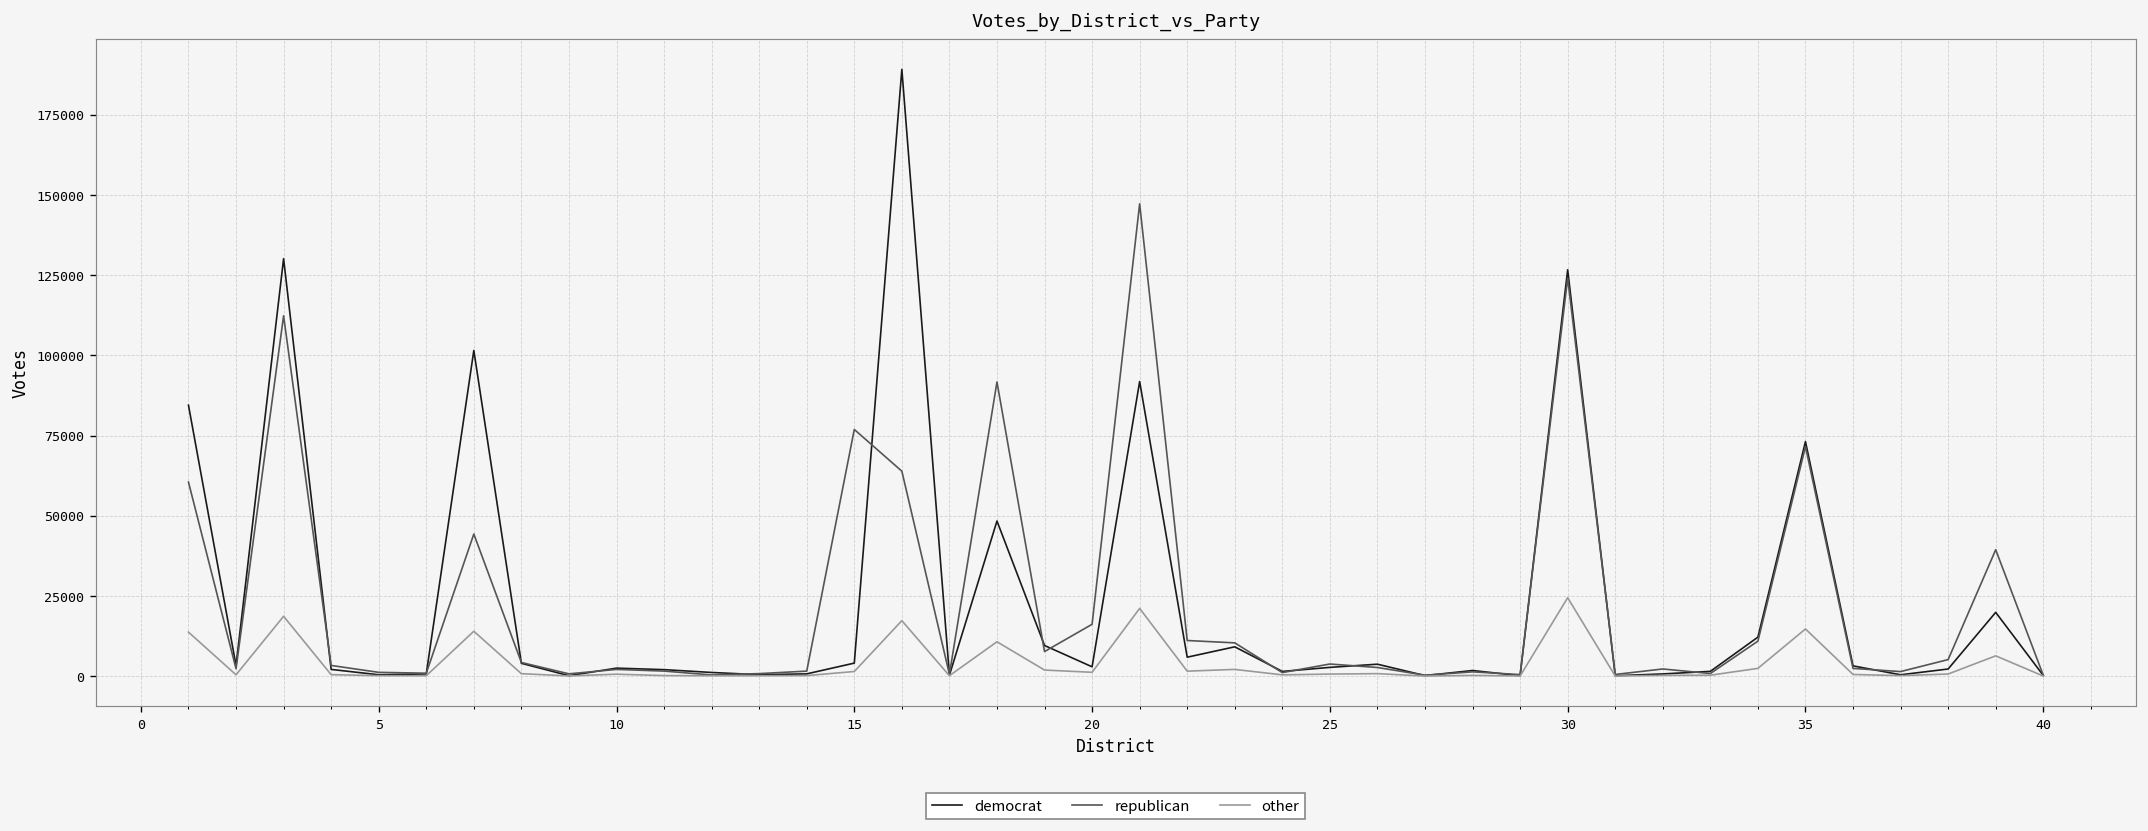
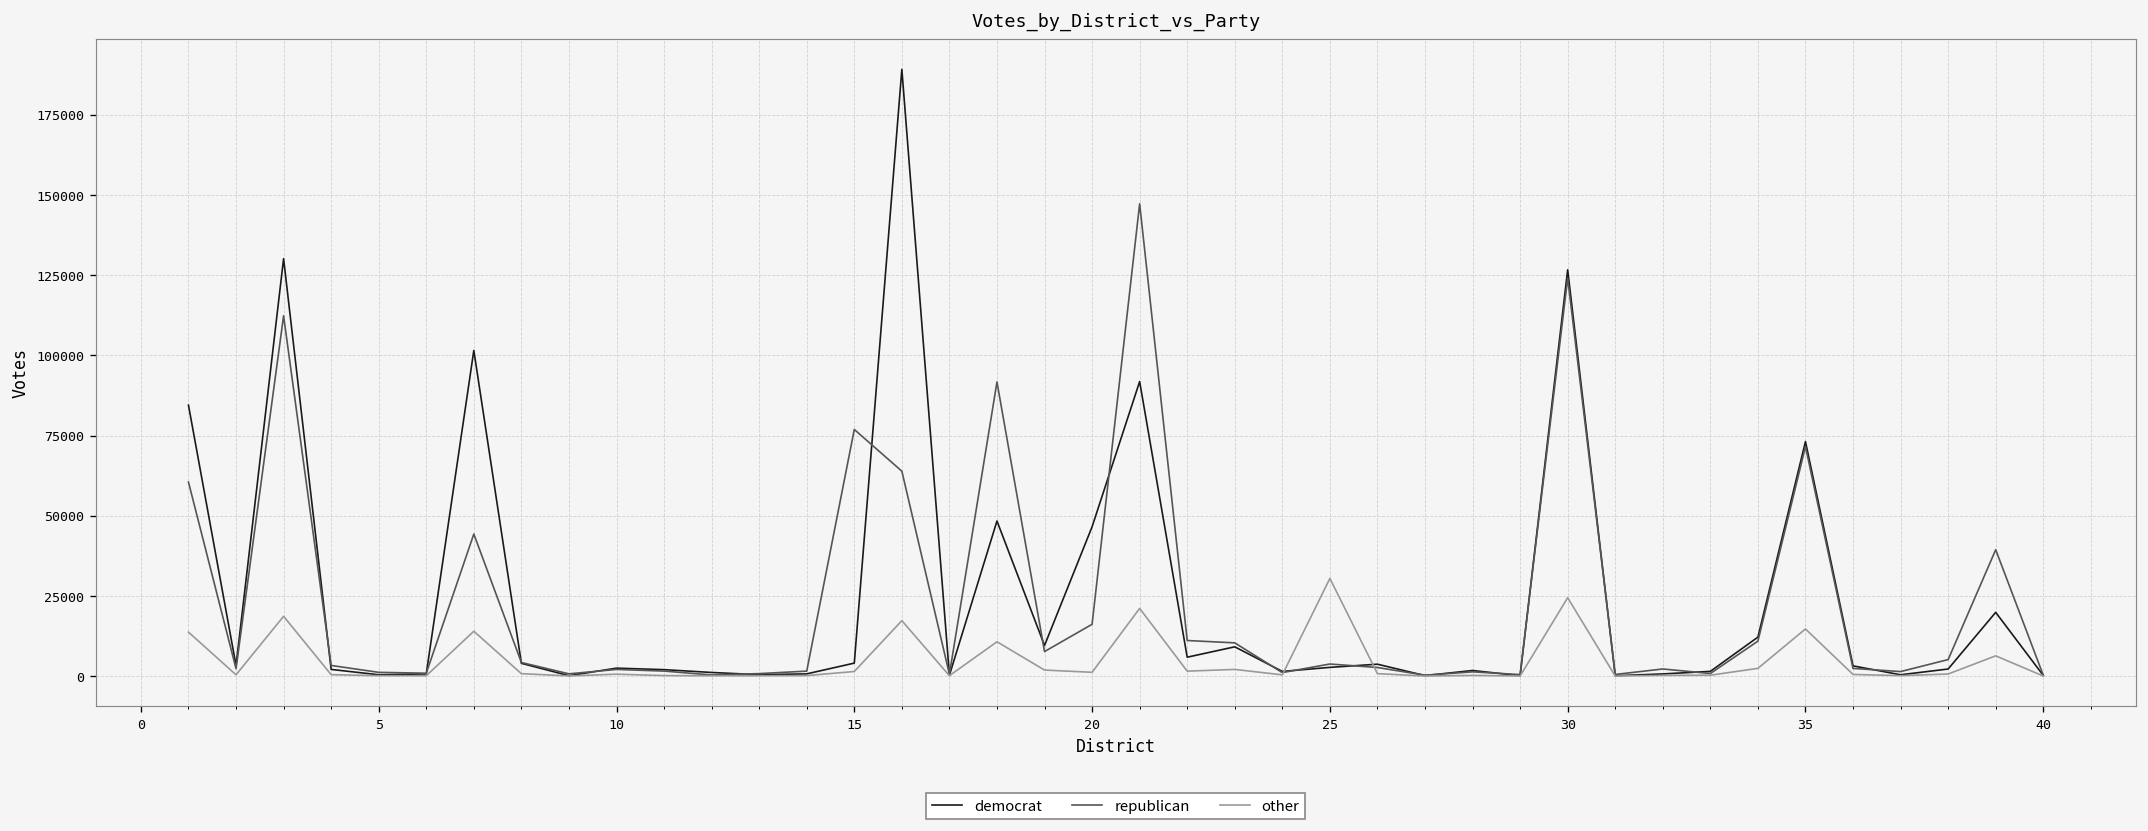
democrat, 20: 3000 -> 47000
other, 25: 1000 -> 30000
